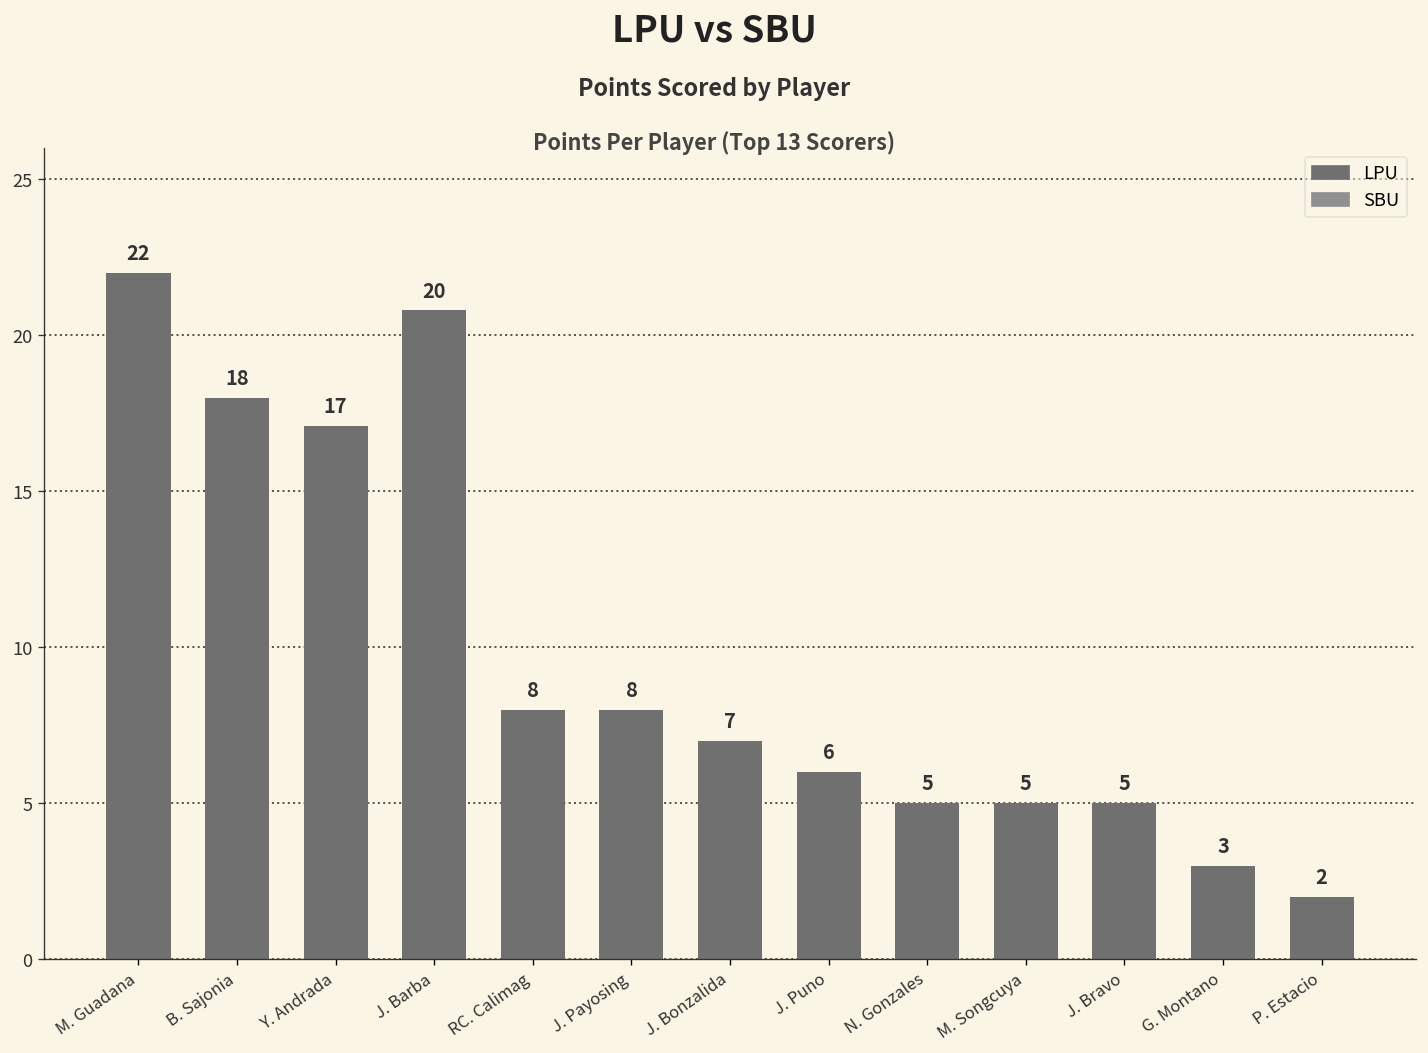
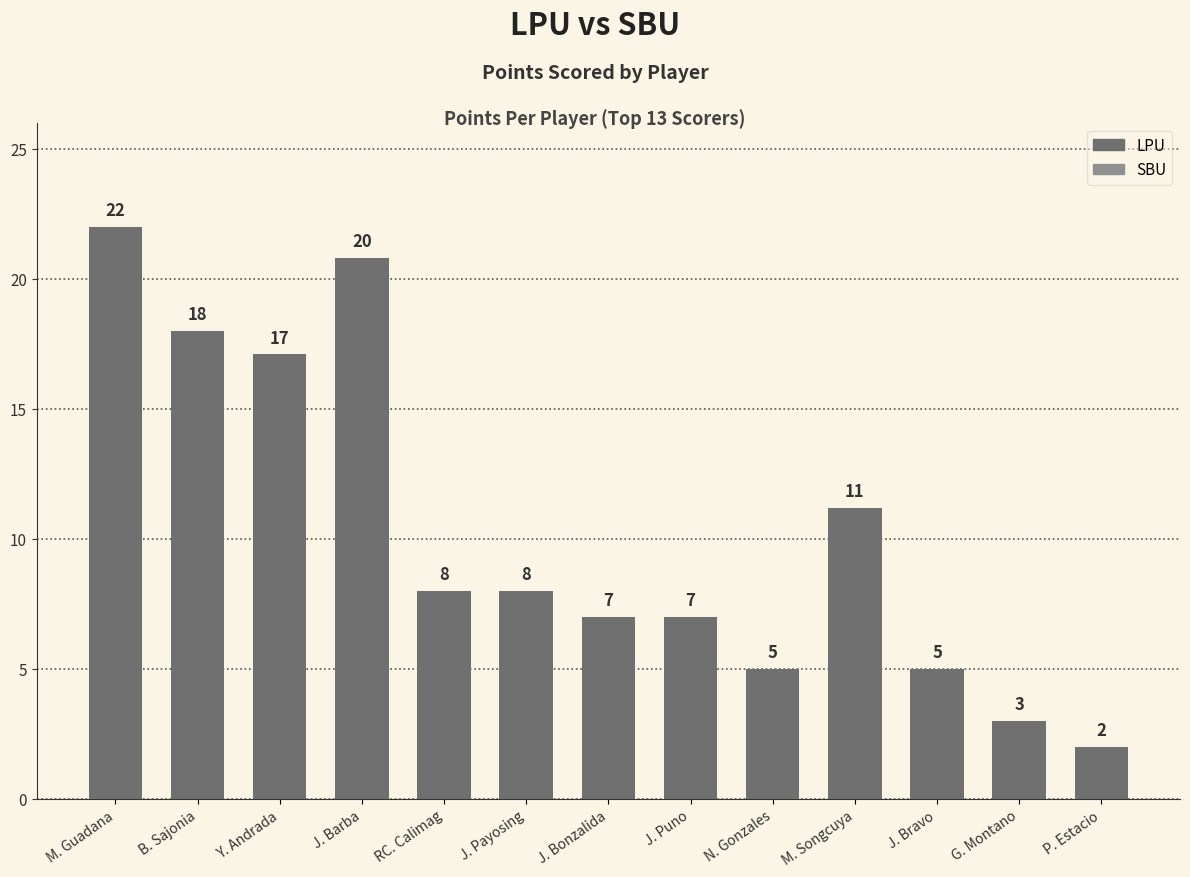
J. Puno: 6 -> 7
M. Songcuya: 5 -> 11
